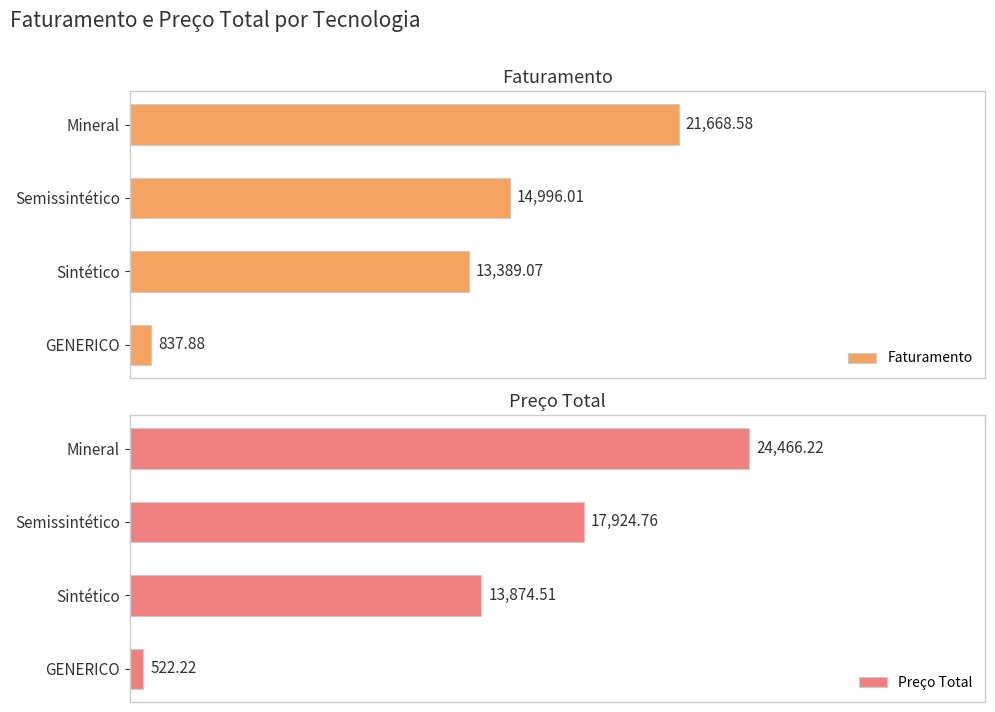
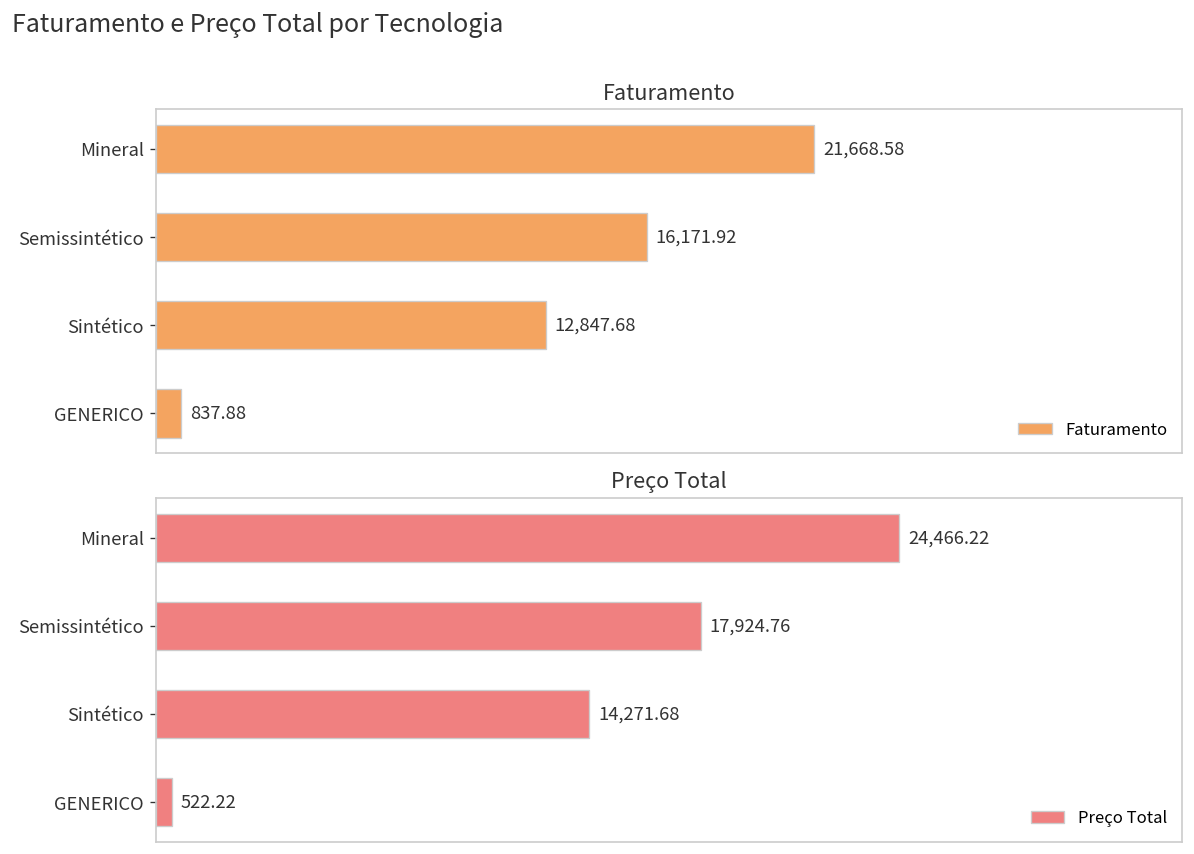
Faturamento, Semissintético: 14,996.01 -> 16,171.92
Faturamento, Sintético: 13,389.07 -> 12,847.68
Preço Total, Sintético: 13,874.51 -> 14,271.68
